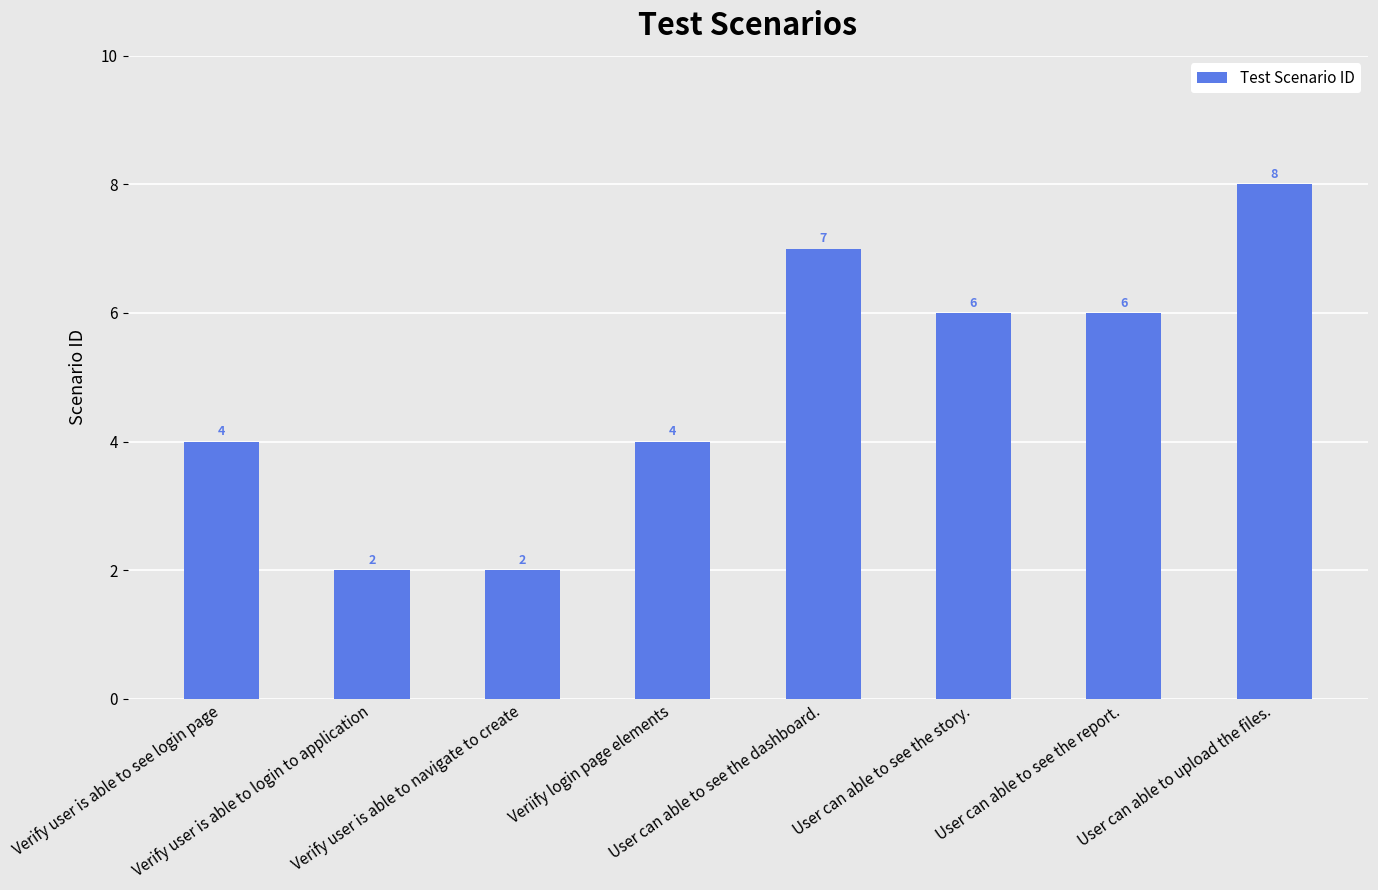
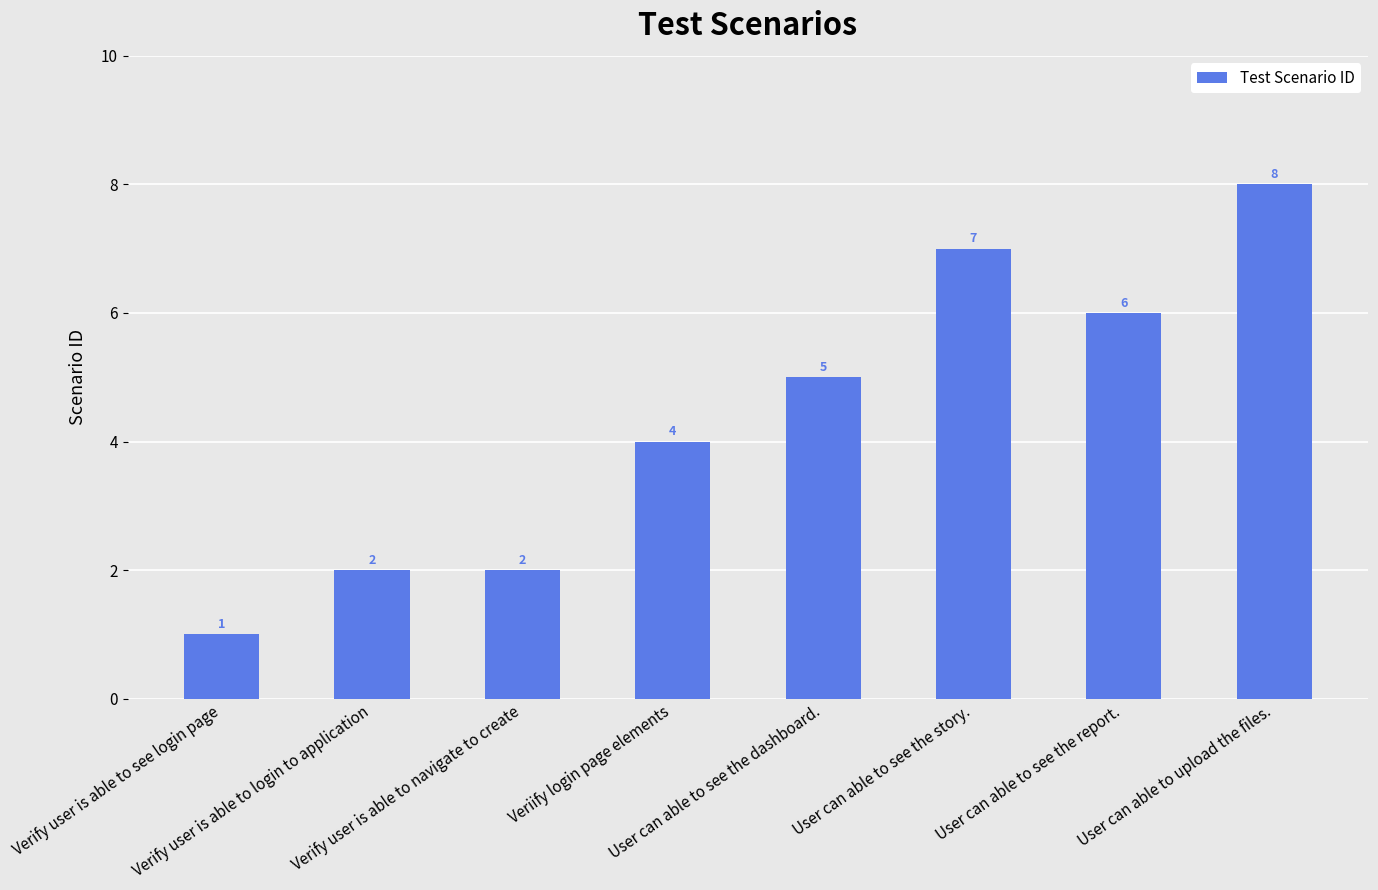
Verify user is able to see login page: 4 -> 1
User can able to see the dashboard.: 7 -> 5
User can able to see the story.: 6 -> 7
